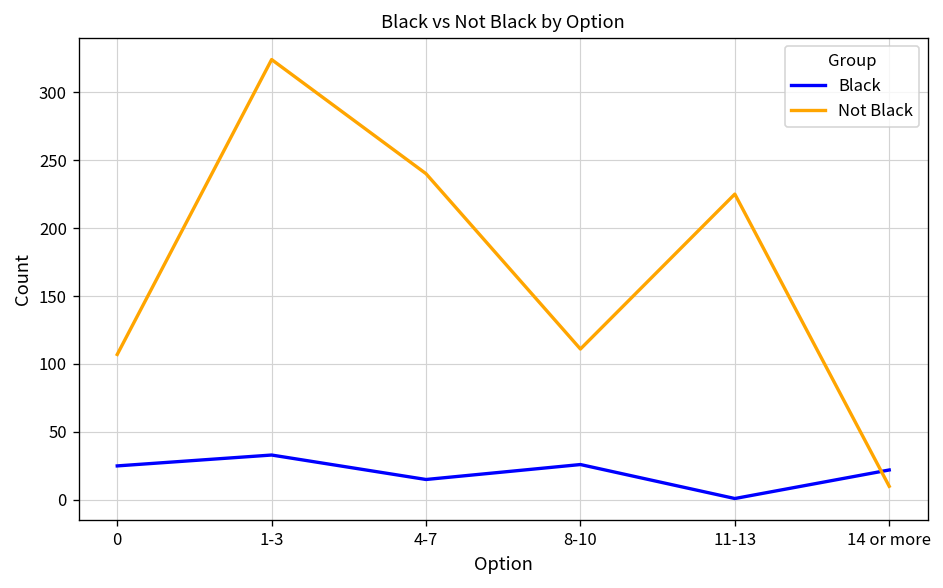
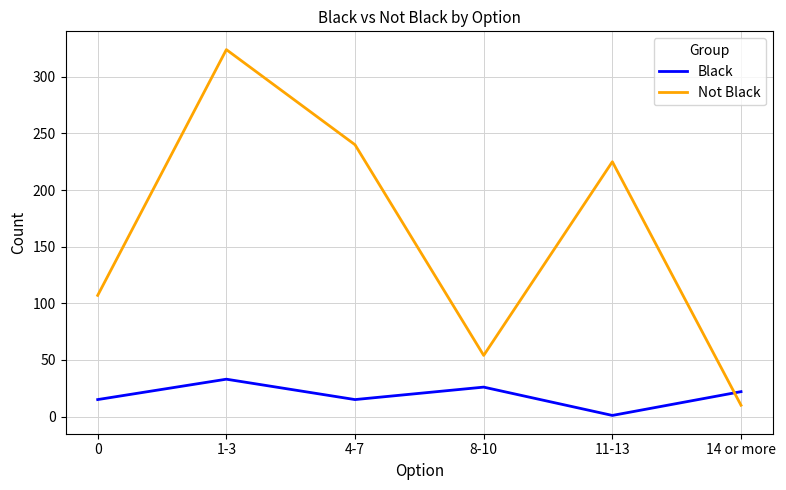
Black, 0: 25 -> 15
Not Black, 8-10: 111 -> 54
